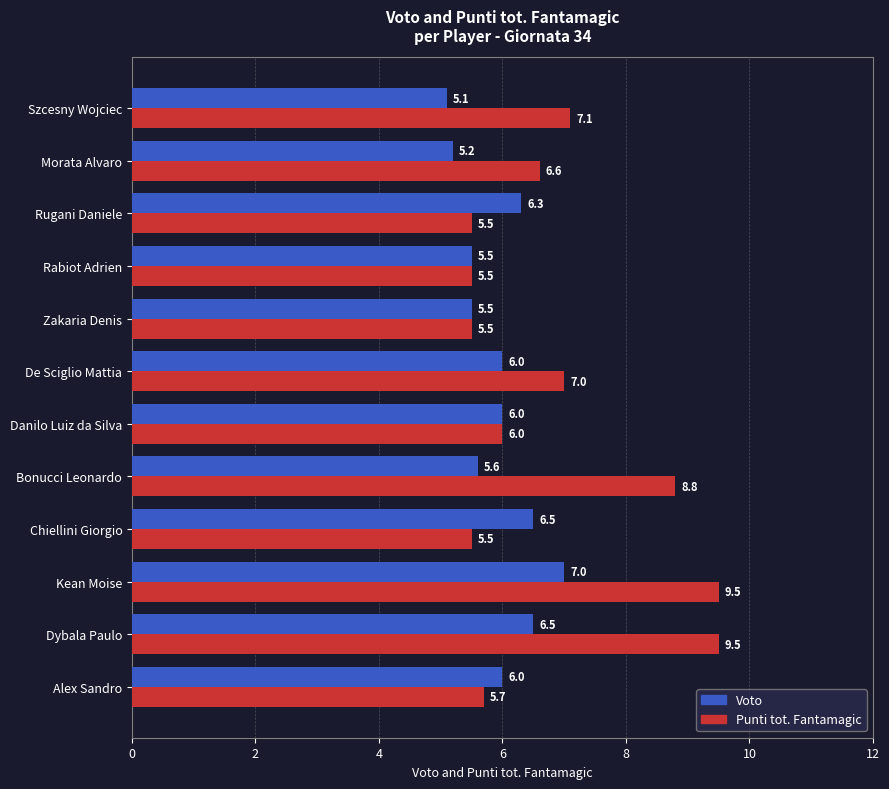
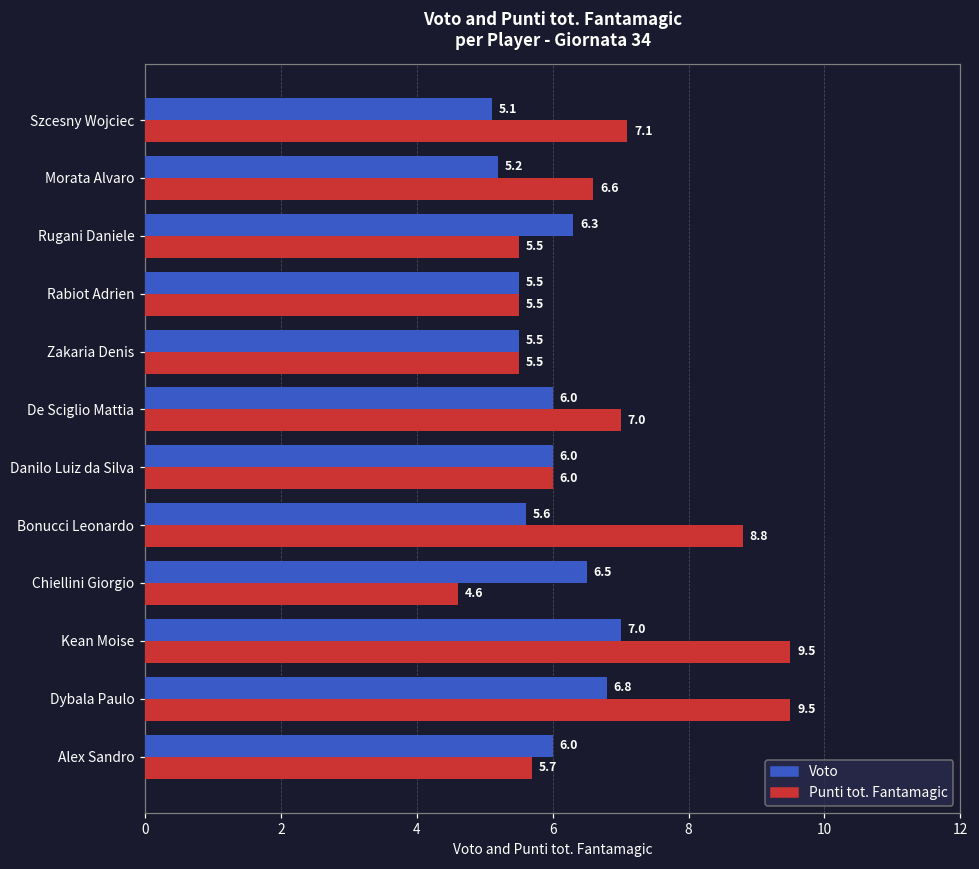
Punti tot. Fantamagic, Chiellini Giorgio: 5.5 -> 4.6
Voto, Dybala Paulo: 6.5 -> 6.8
